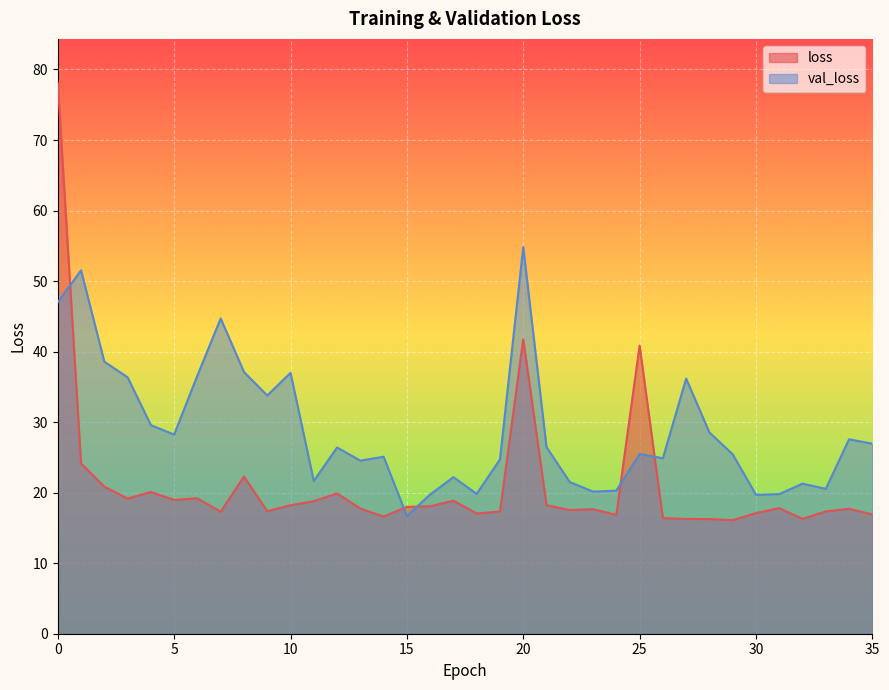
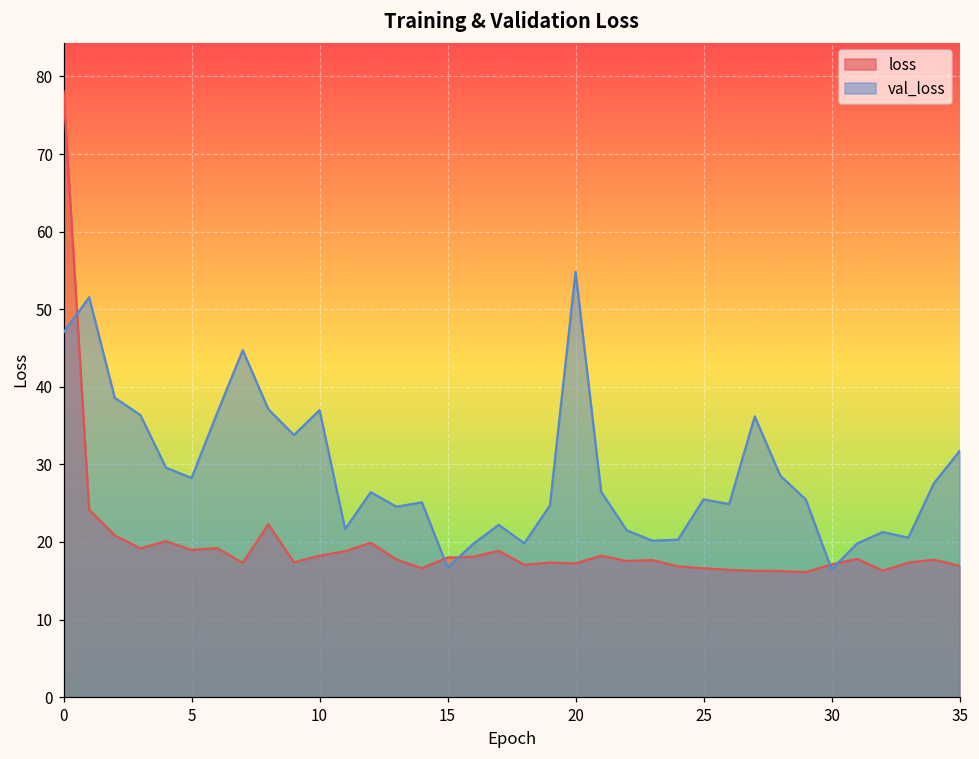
loss, 20: 42 -> 17
loss, 25: 41 -> 17
val_loss, 30: 20 -> 16
val_loss, 35: 27 -> 32
